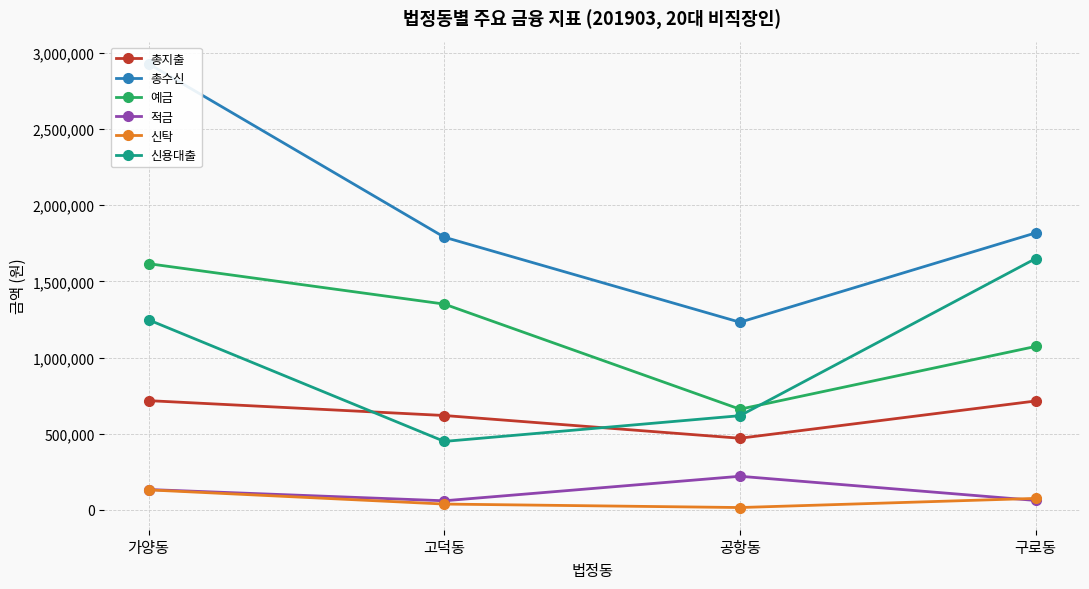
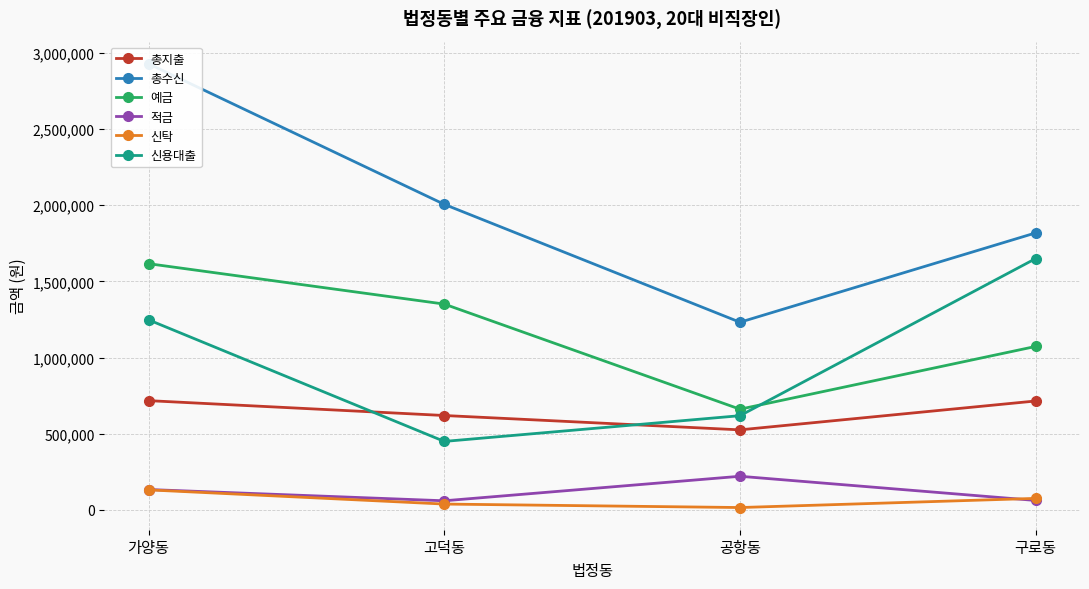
총수신, 고덕동: 1,790,000 -> 2,010,000
총지출, 공항동: 470,000 -> 530,000
